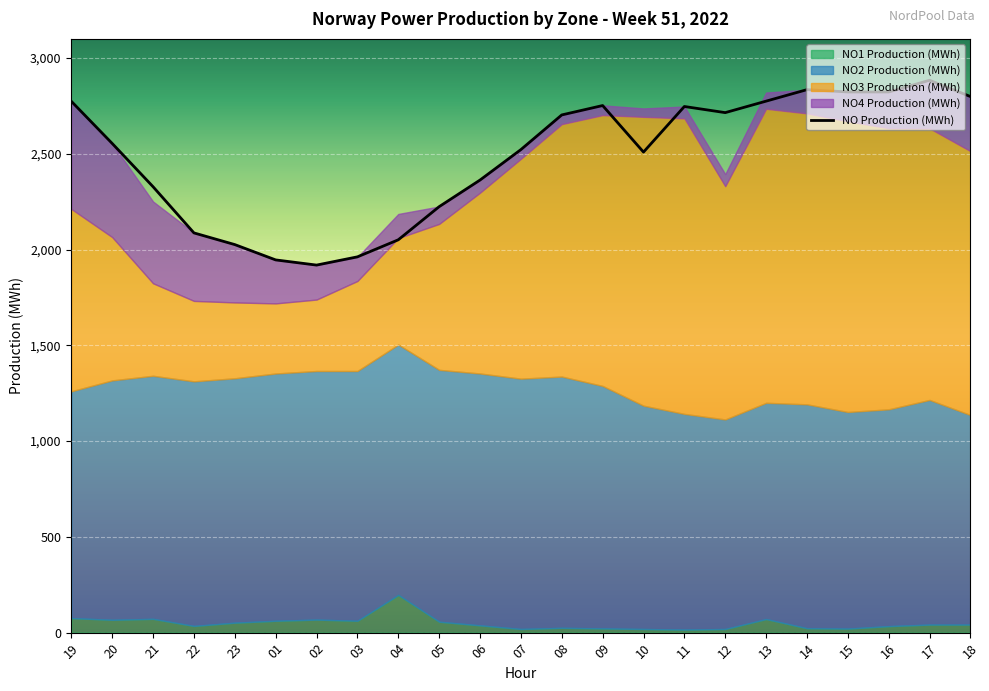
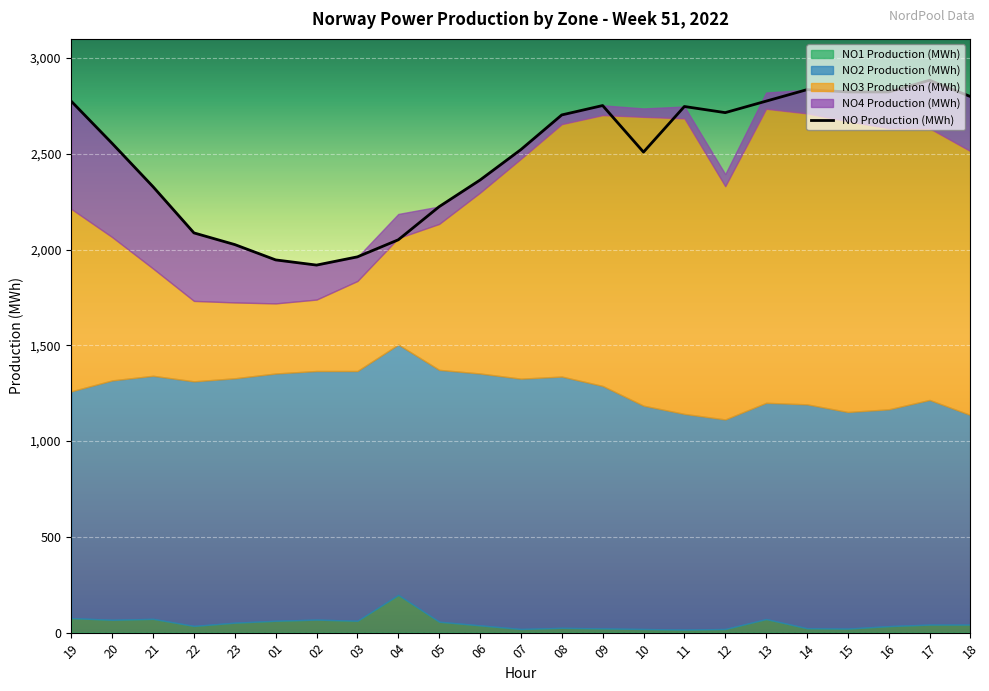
NO3 Production (MWh), 21: 480 -> 560
